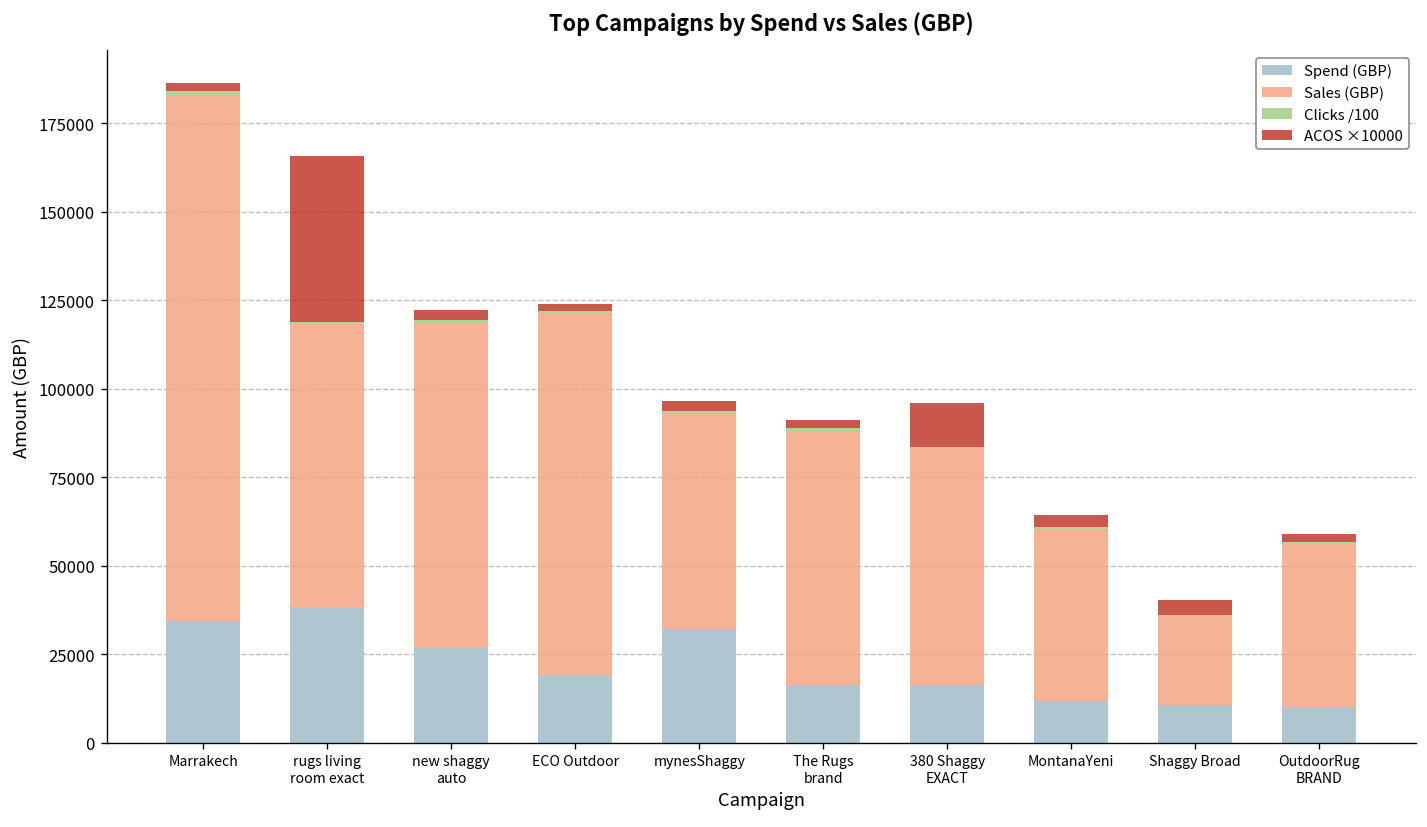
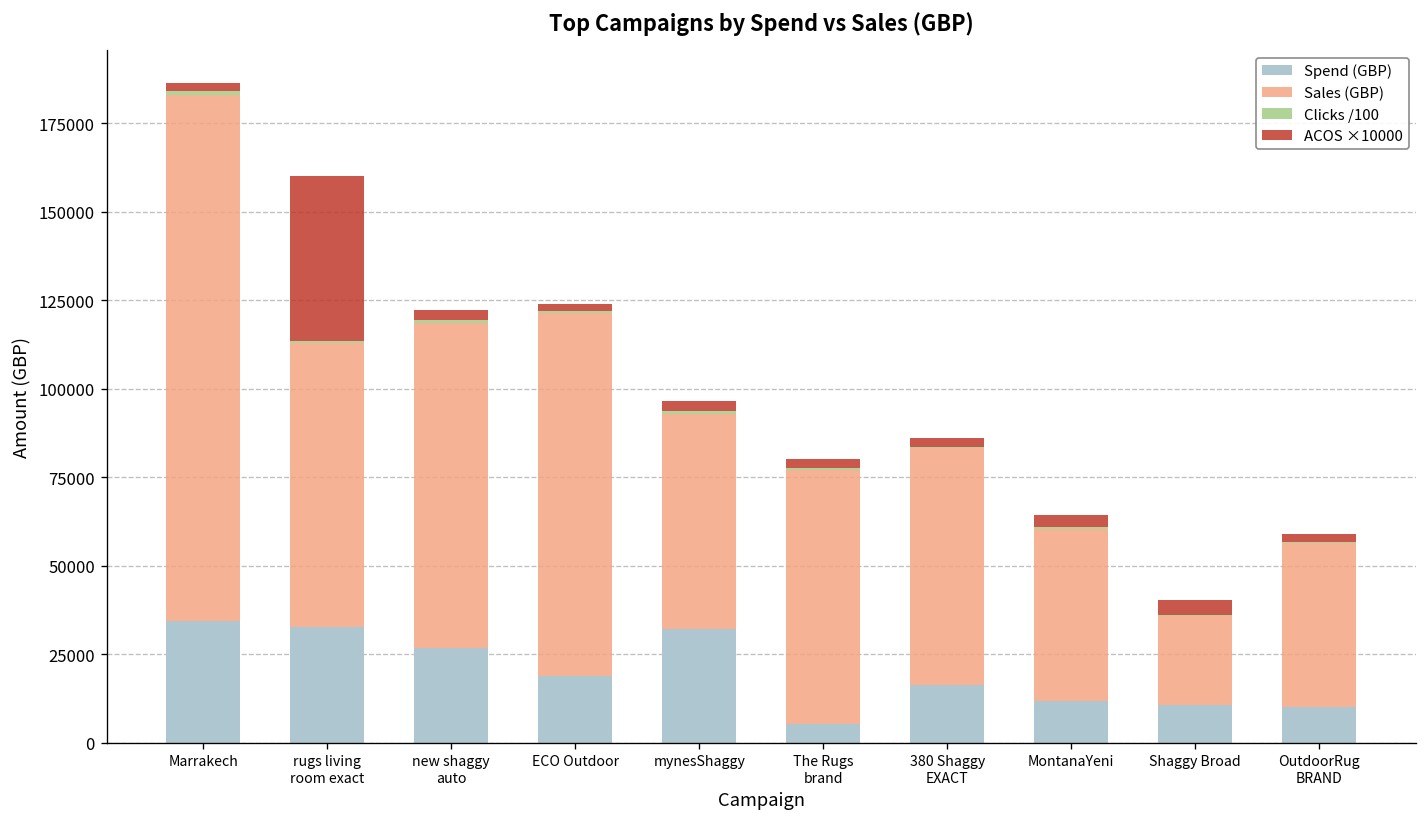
Spend (GBP), rugs living room exact: 38000 -> 33000
Spend (GBP), The Rugs brand: 16000 -> 5000
ACOS ×10000, 380 Shaggy EXACT: 12000 -> 2000
